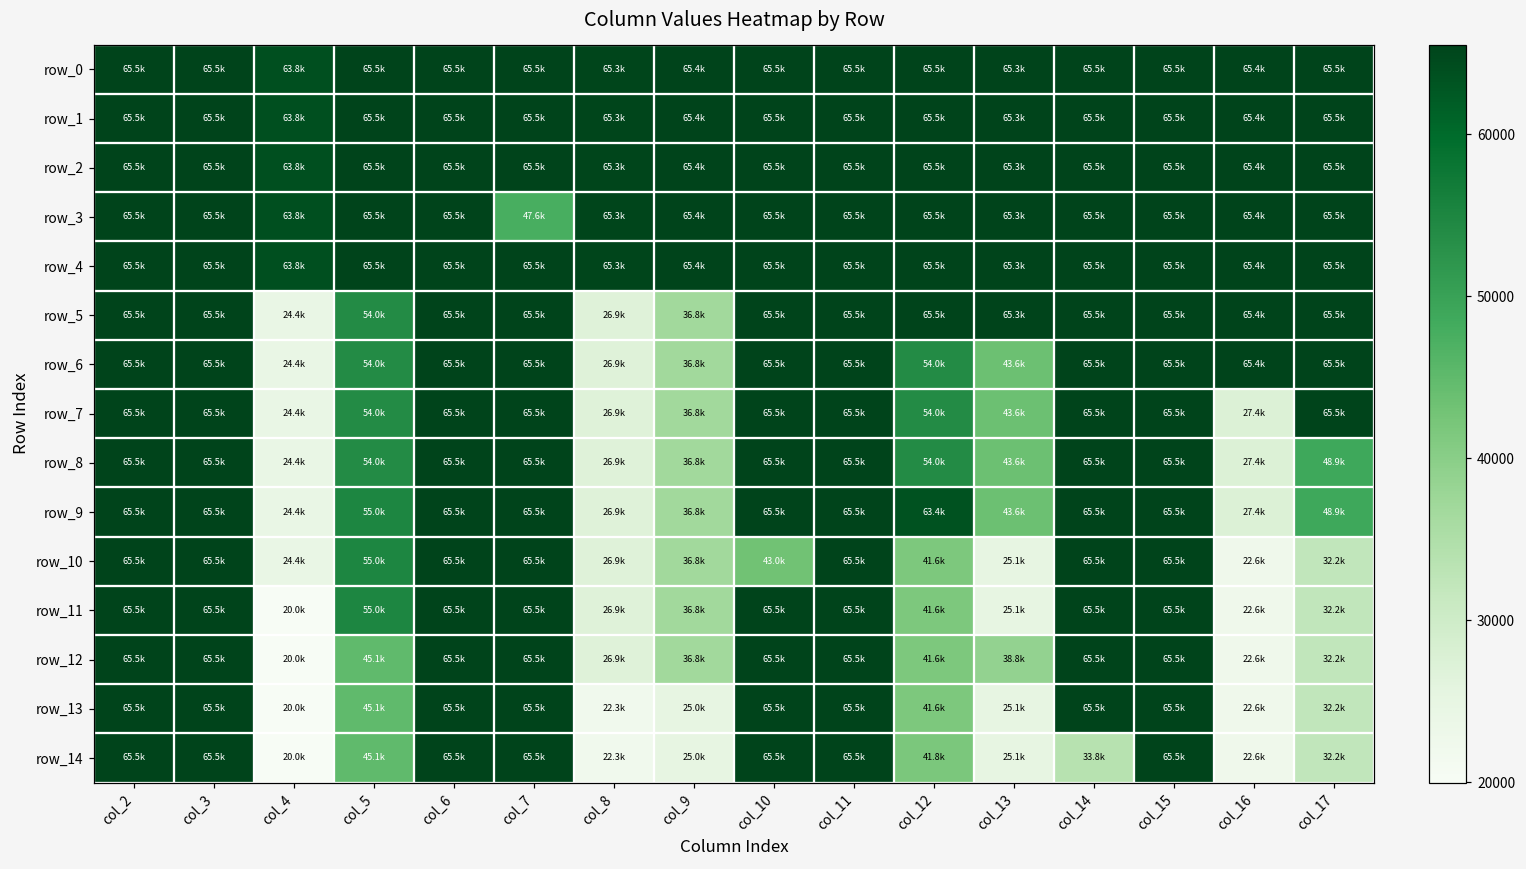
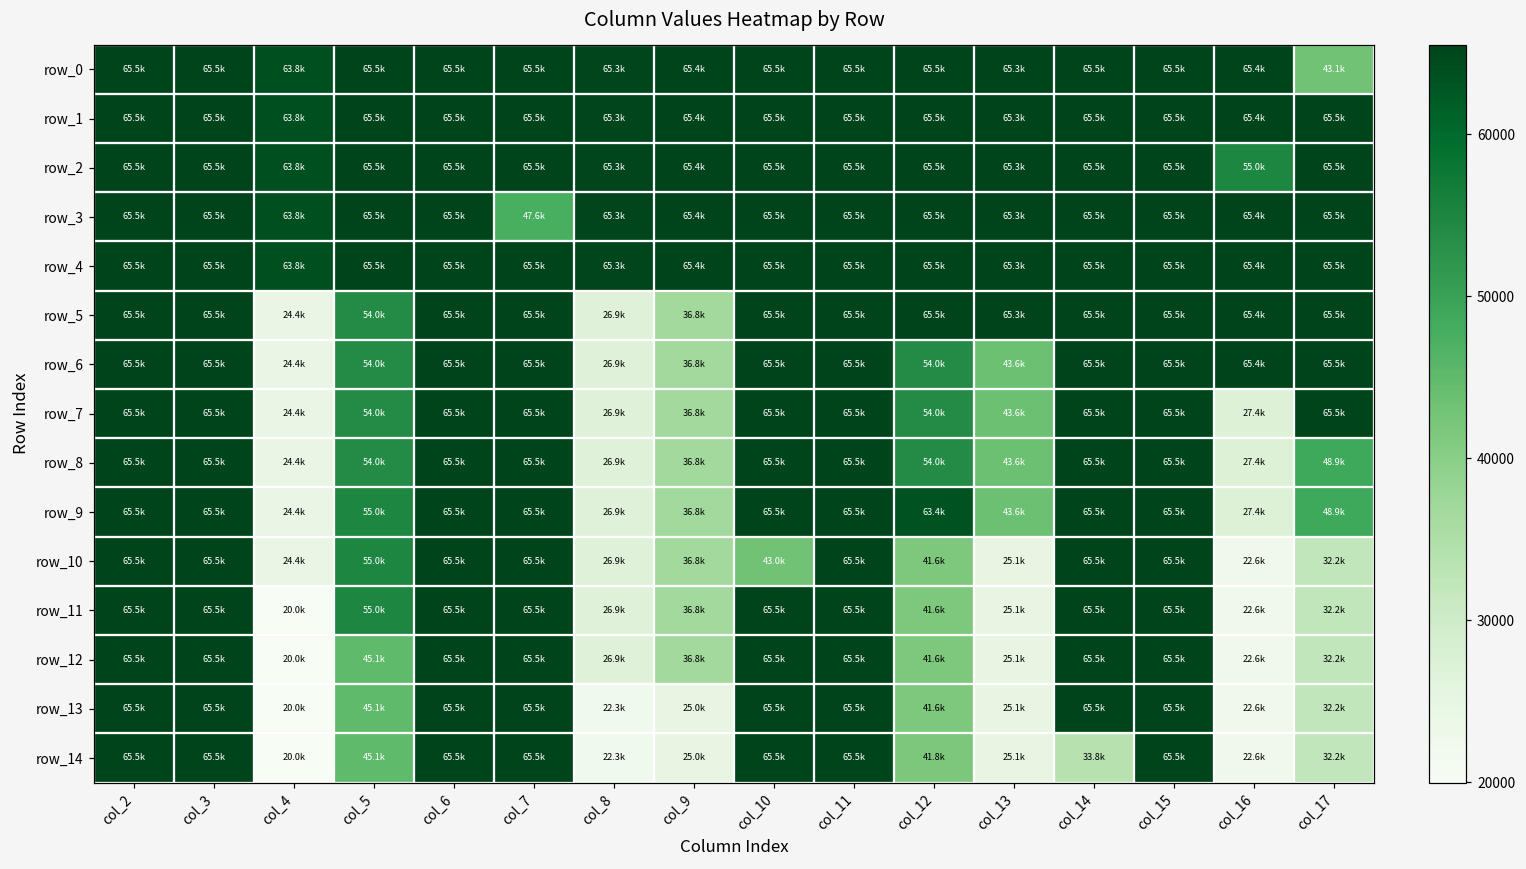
row_0, col_17: 65.5k -> 43.1k
row_2, col_16: 65.4k -> 55.0k
row_12, col_13: 38.8k -> 25.1k
